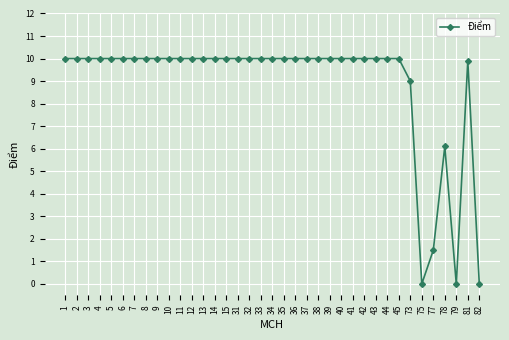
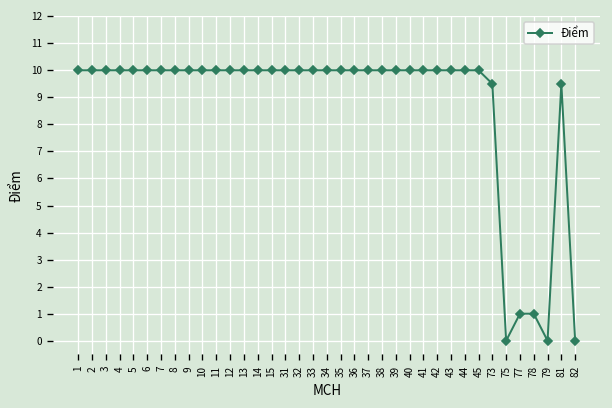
73: 9.0 -> 9.5
77: 1.5 -> 1.0
78: 6.1 -> 1.0
81: 9.9 -> 9.5
